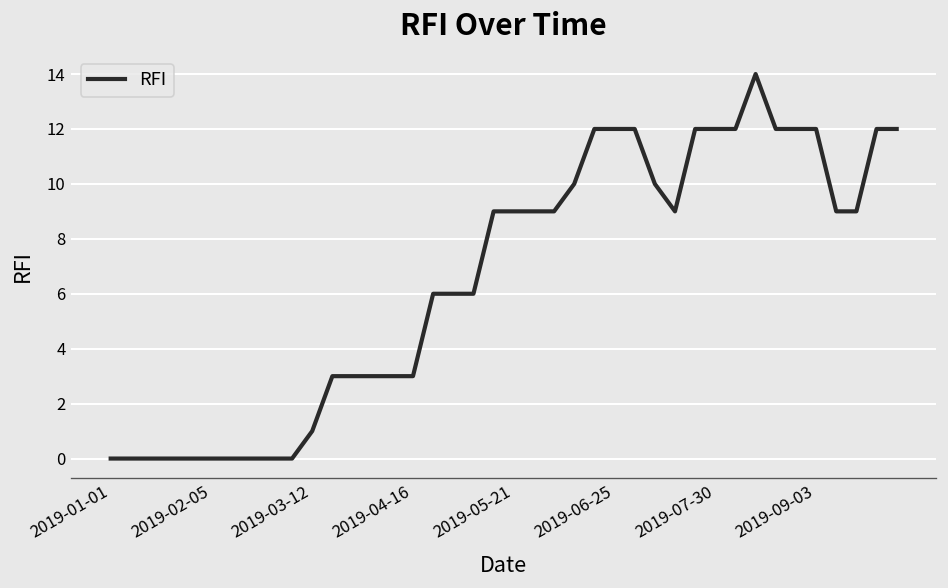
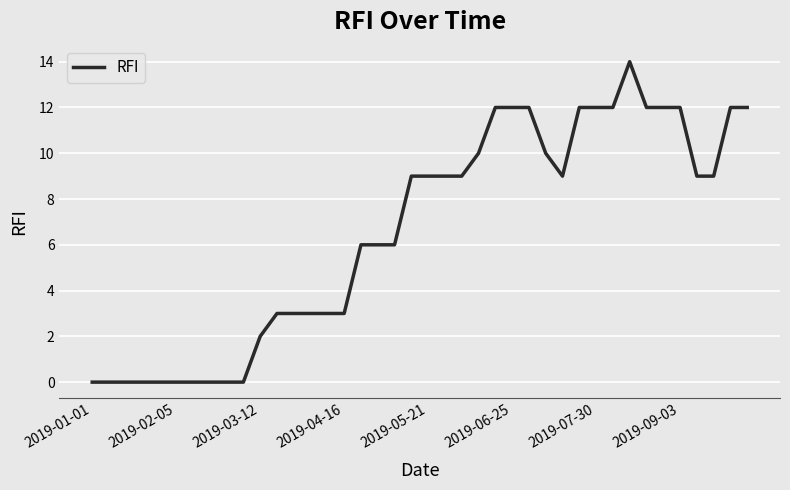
2019-03-12: 1 -> 2
